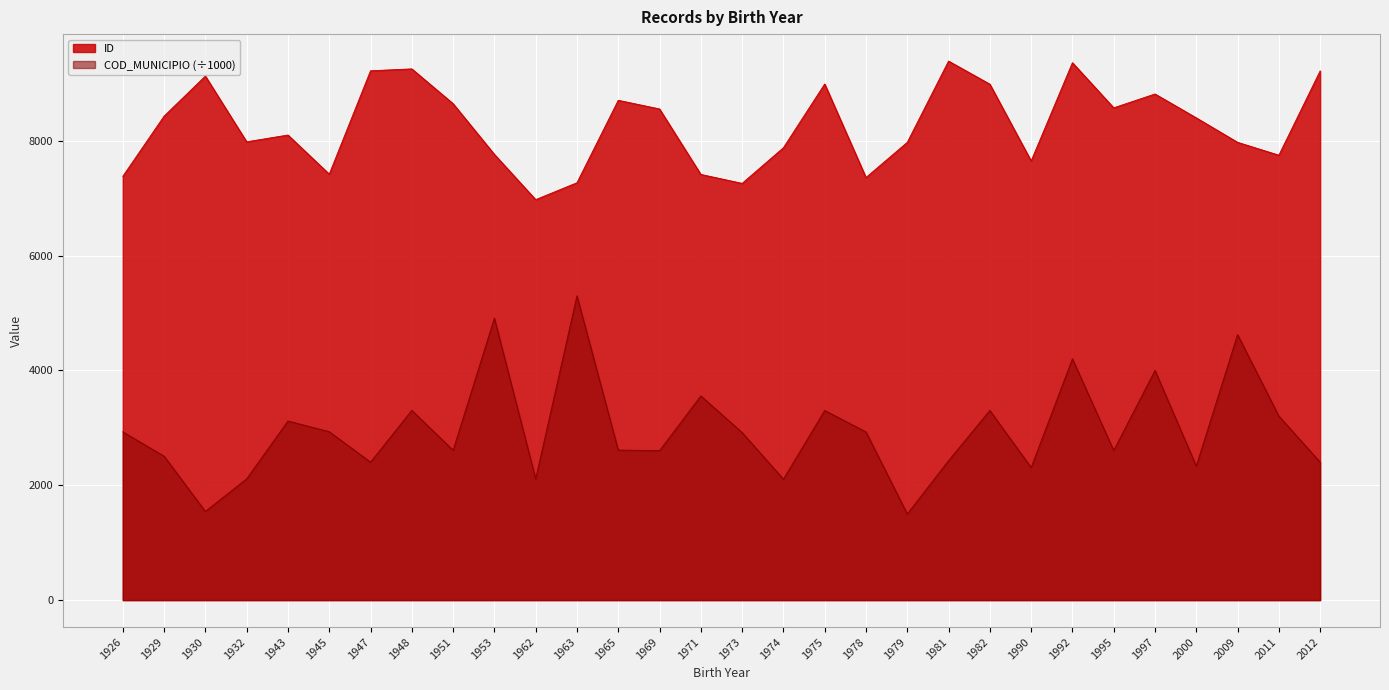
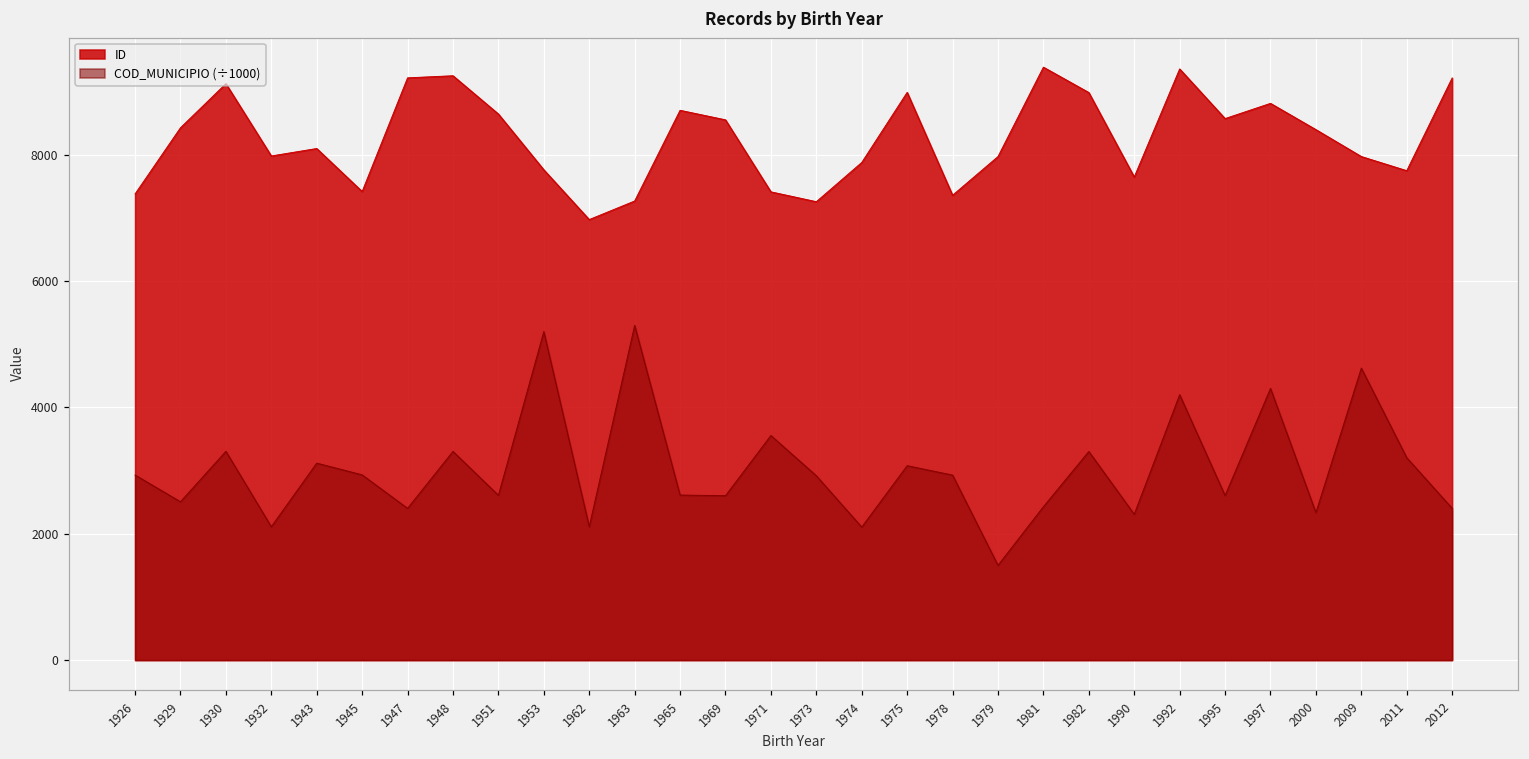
COD_MUNICIPIO (÷1000), 1930: 1500 -> 3300
COD_MUNICIPIO (÷1000), 1953: 4900 -> 5200
COD_MUNICIPIO (÷1000), 1975: 3300 -> 3100
COD_MUNICIPIO (÷1000), 1997: 4000 -> 4300
